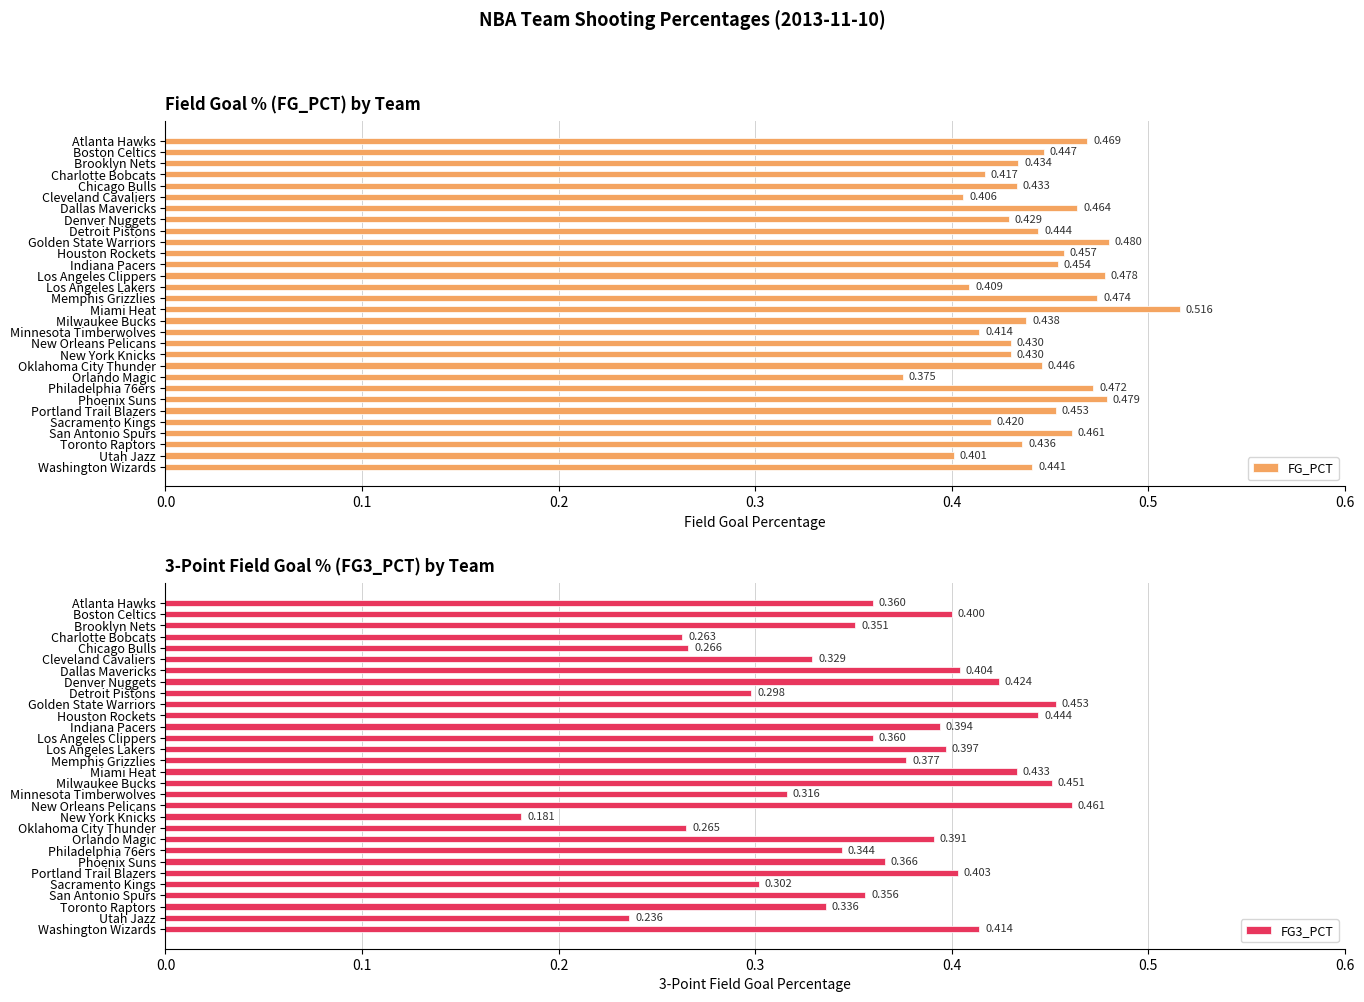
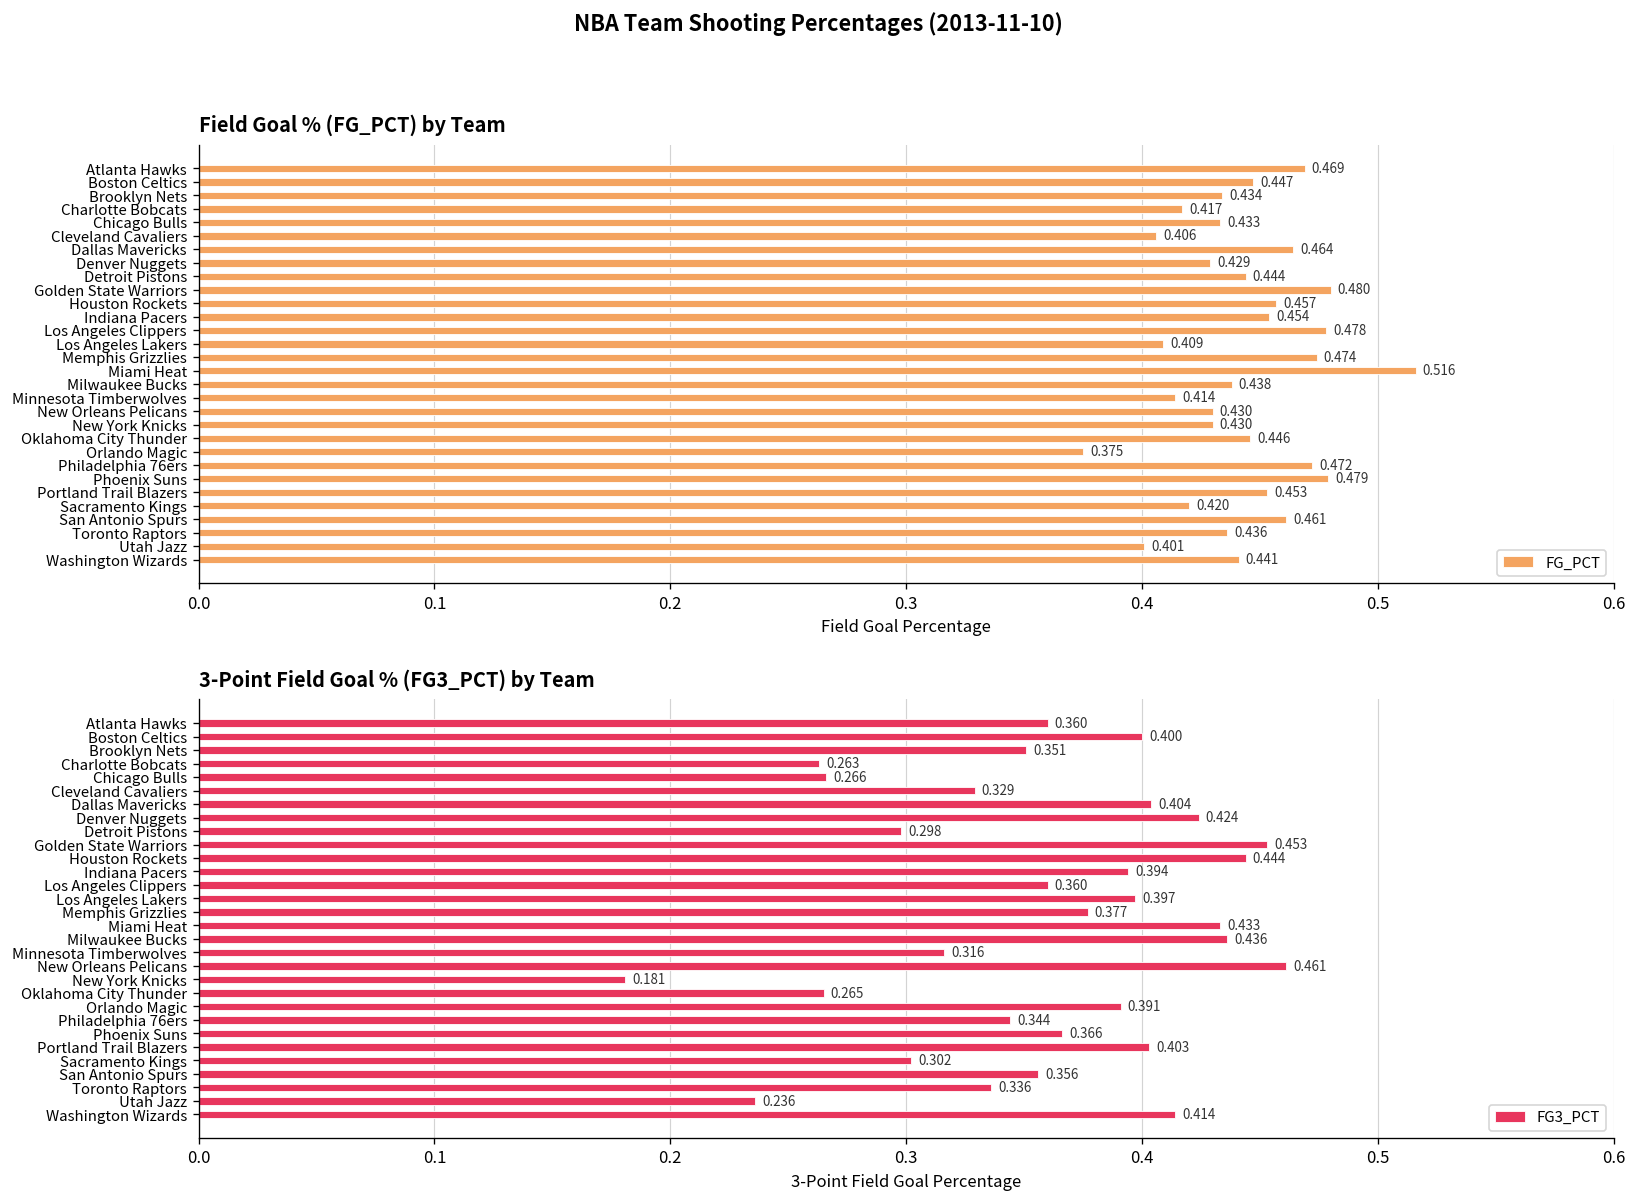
3-Point Field Goal % (FG3_PCT) by Team, Milwaukee Bucks: 0.451 -> 0.436
